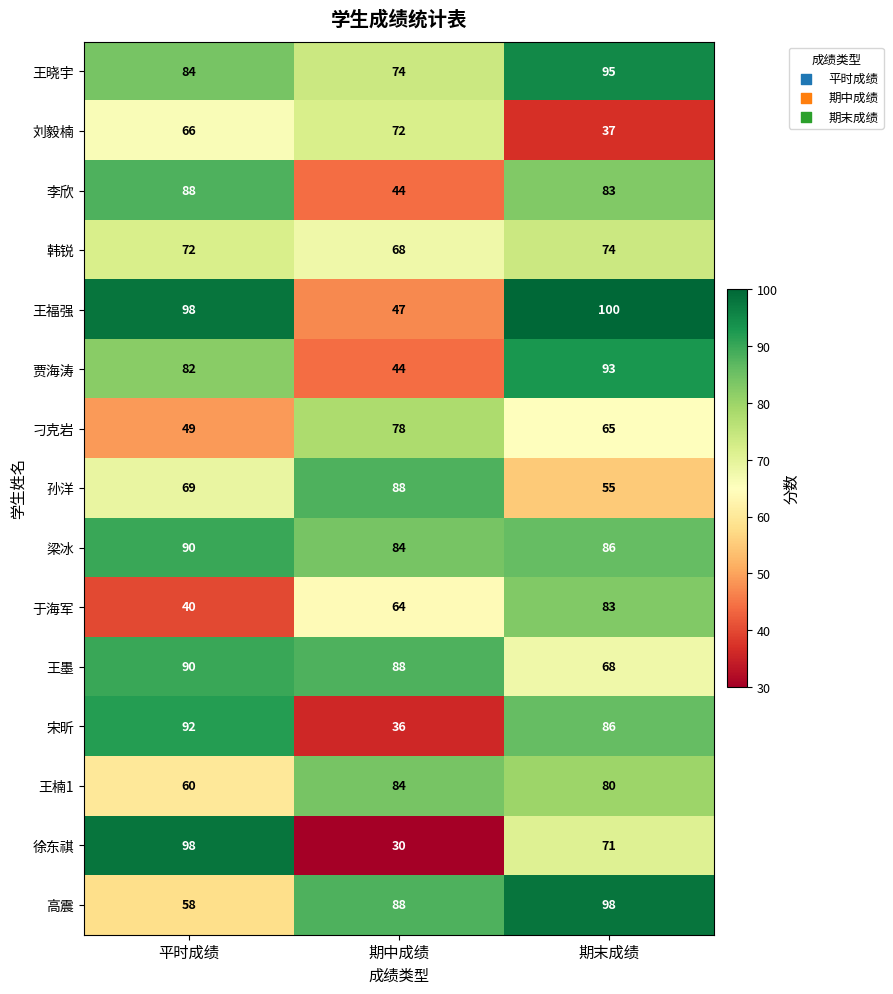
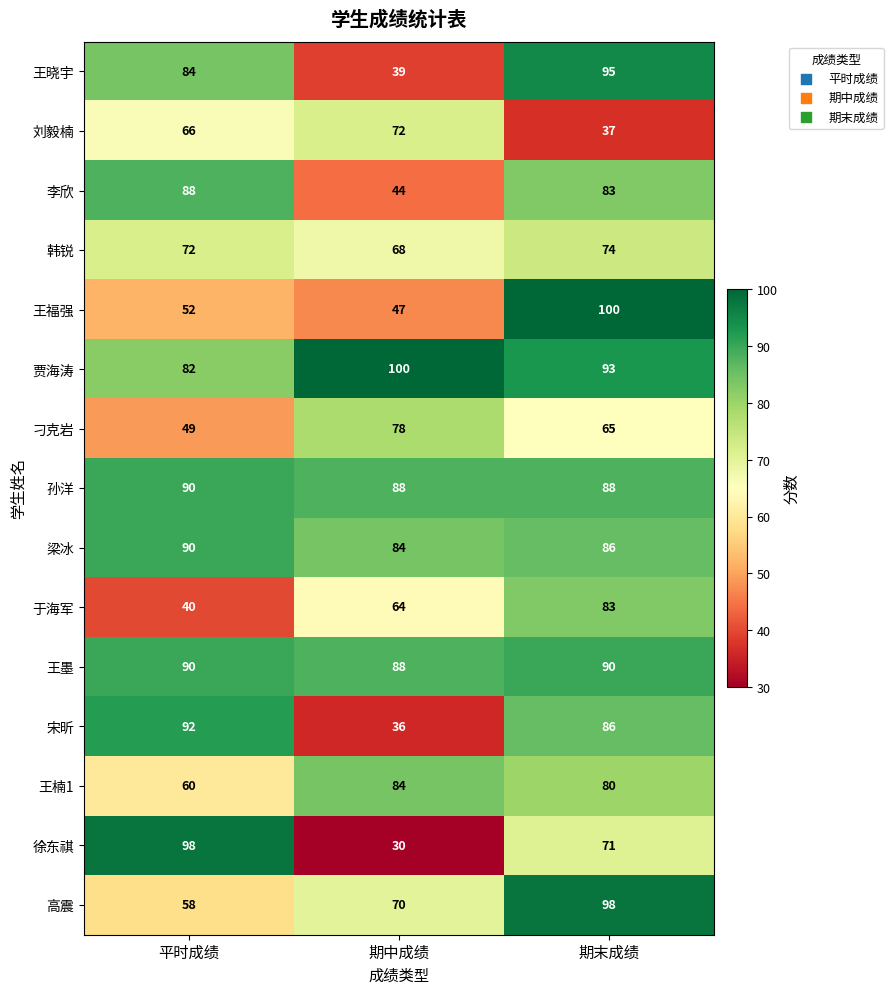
王晓宇, 期中成绩: 74 -> 39
王福强, 平时成绩: 98 -> 52
贾海涛, 期中成绩: 44 -> 100
孙洋, 平时成绩: 69 -> 90
孙洋, 期末成绩: 55 -> 88
王墨, 期末成绩: 68 -> 90
高震, 期中成绩: 88 -> 70
